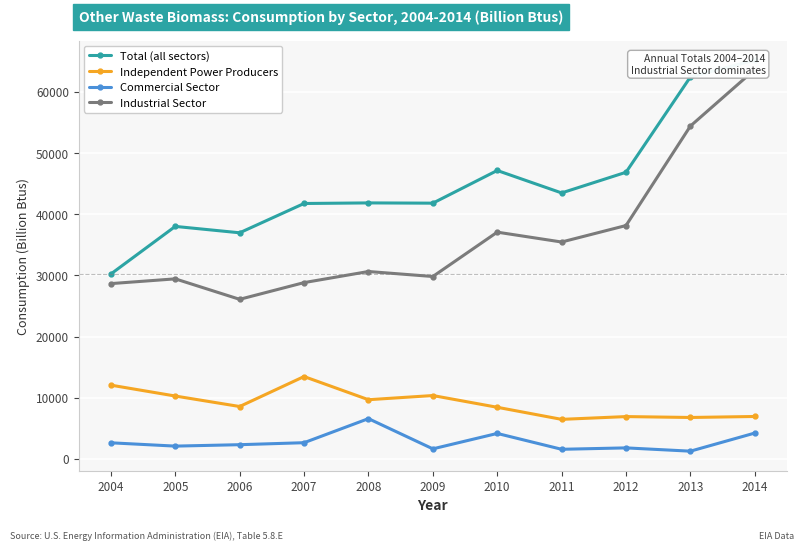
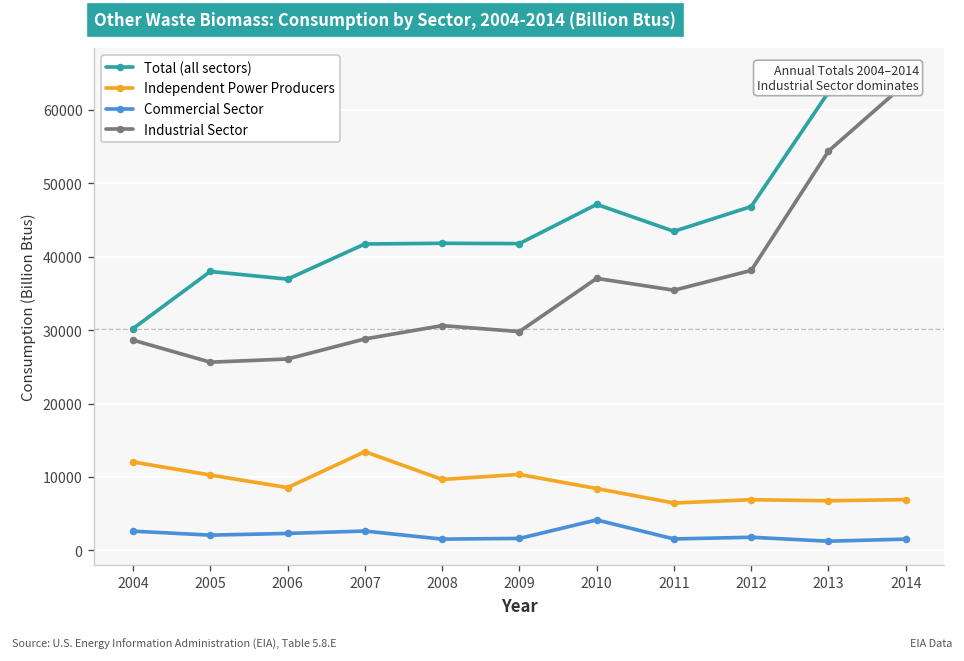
Industrial Sector, 2005: 29000 -> 26000
Commercial Sector, 2008: 7000 -> 2000
Commercial Sector, 2014: 4000 -> 2000
